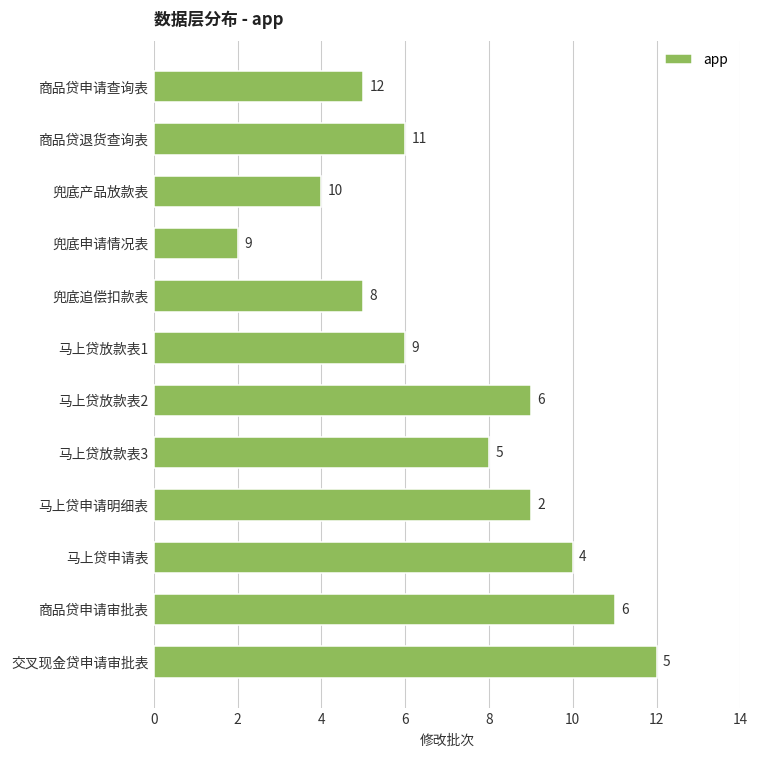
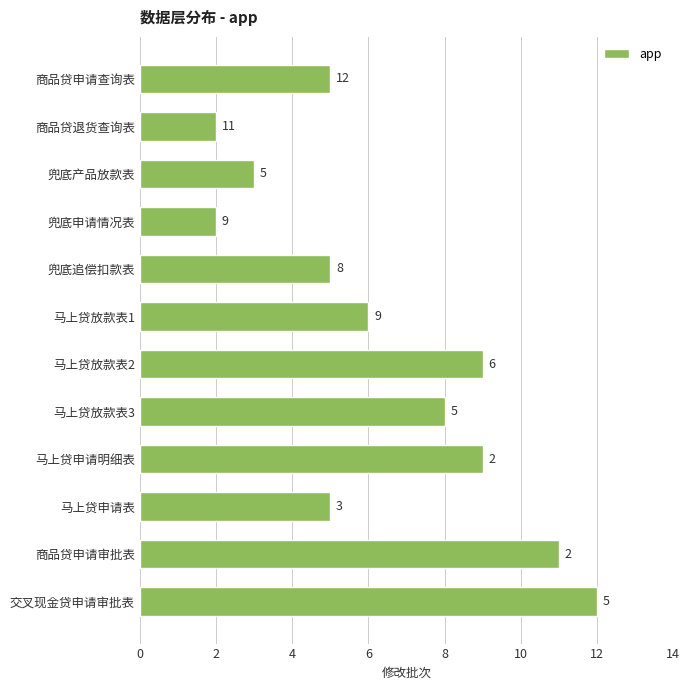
商品贷退货查询表: 6 -> 2
兜底产品放款表: 4 -> 3
马上贷申请表: 10 -> 5
